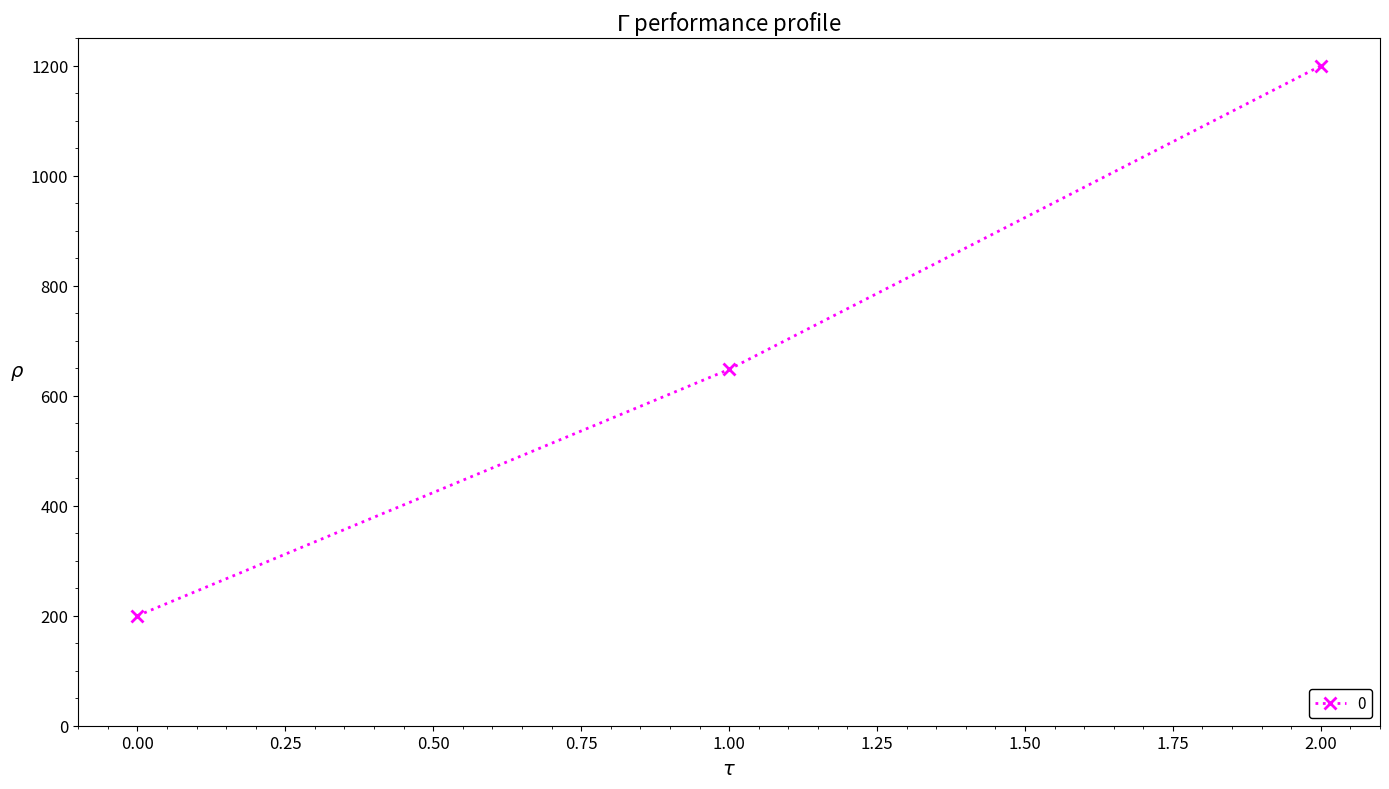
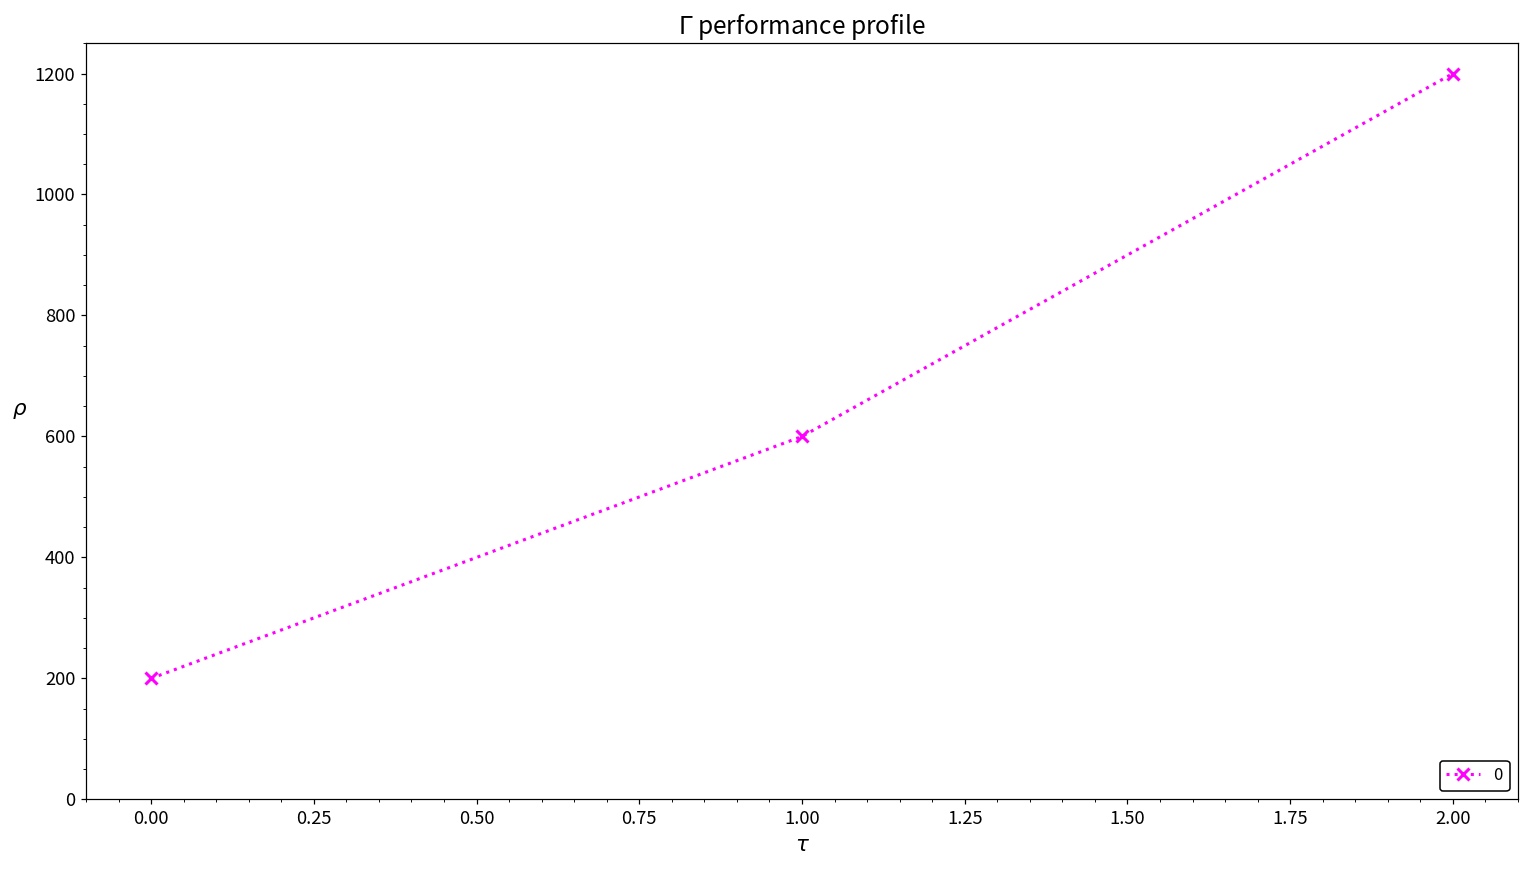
1.00: 650 -> 600
